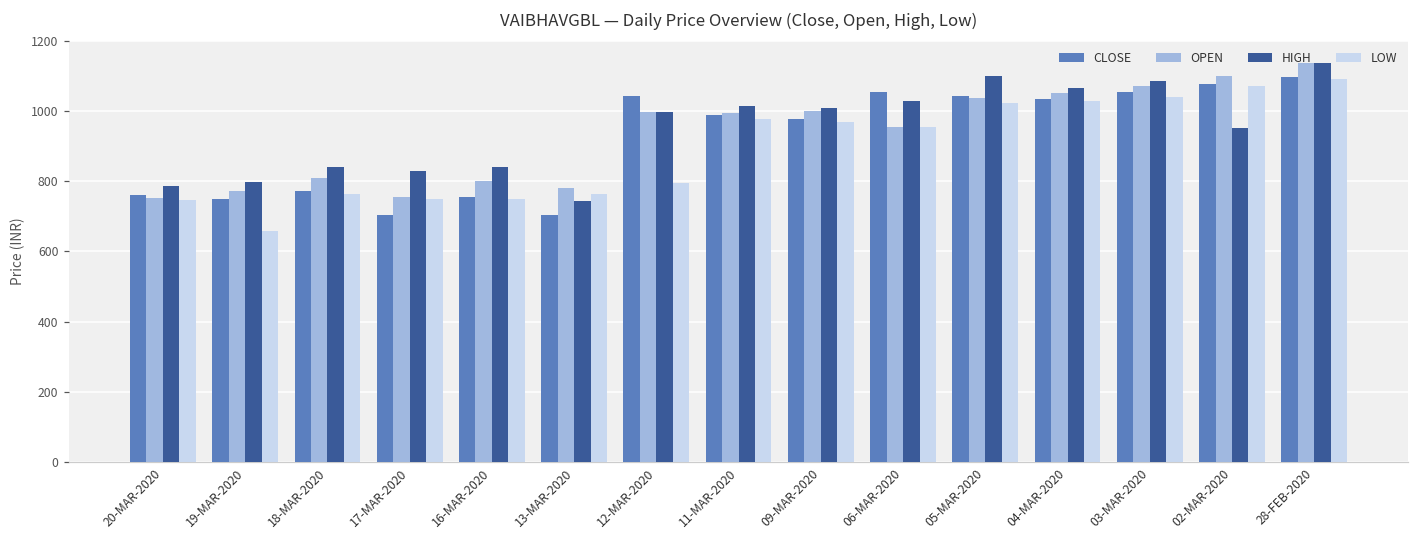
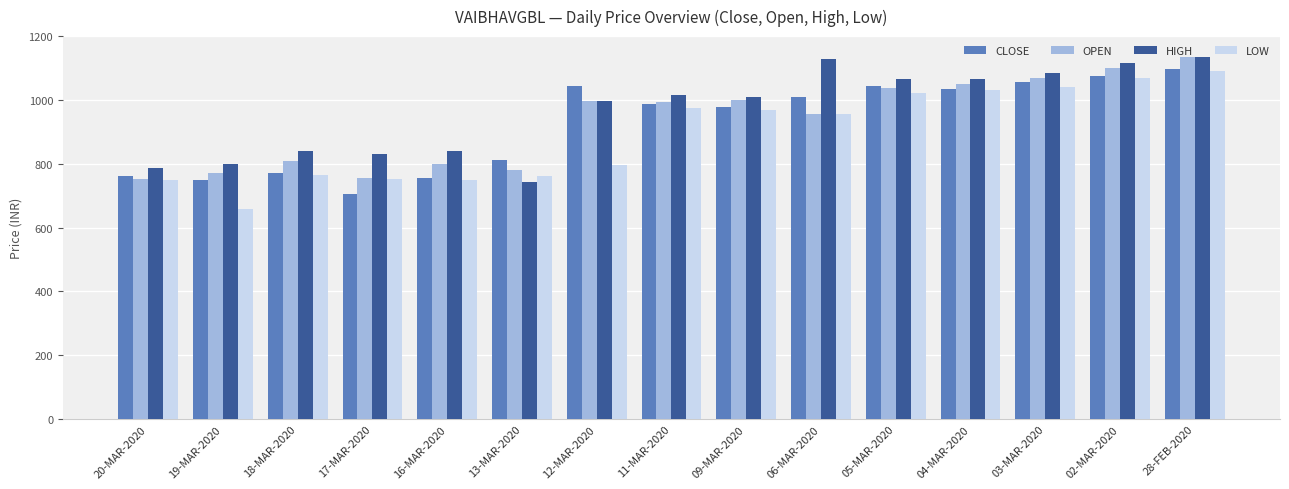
CLOSE, 13-MAR-2020: 700 -> 810
CLOSE, 06-MAR-2020: 1050 -> 1010
HIGH, 06-MAR-2020: 1030 -> 1130
HIGH, 05-MAR-2020: 1100 -> 1070
HIGH, 02-MAR-2020: 950 -> 1120
